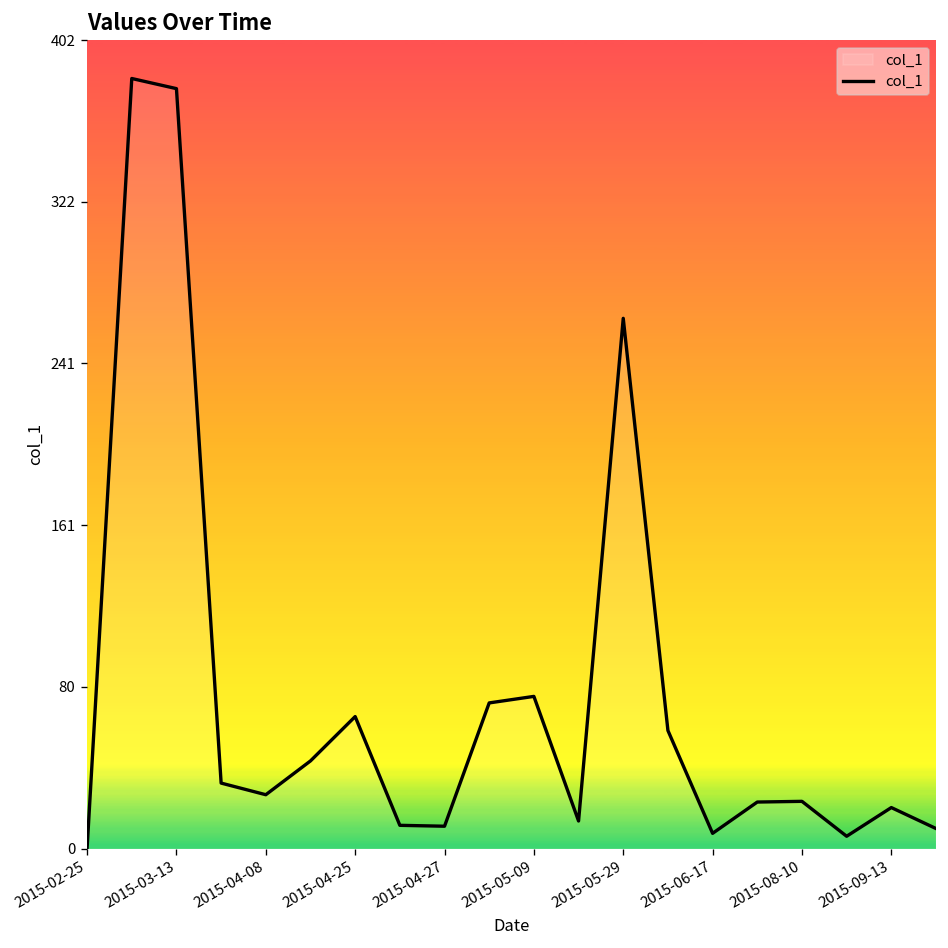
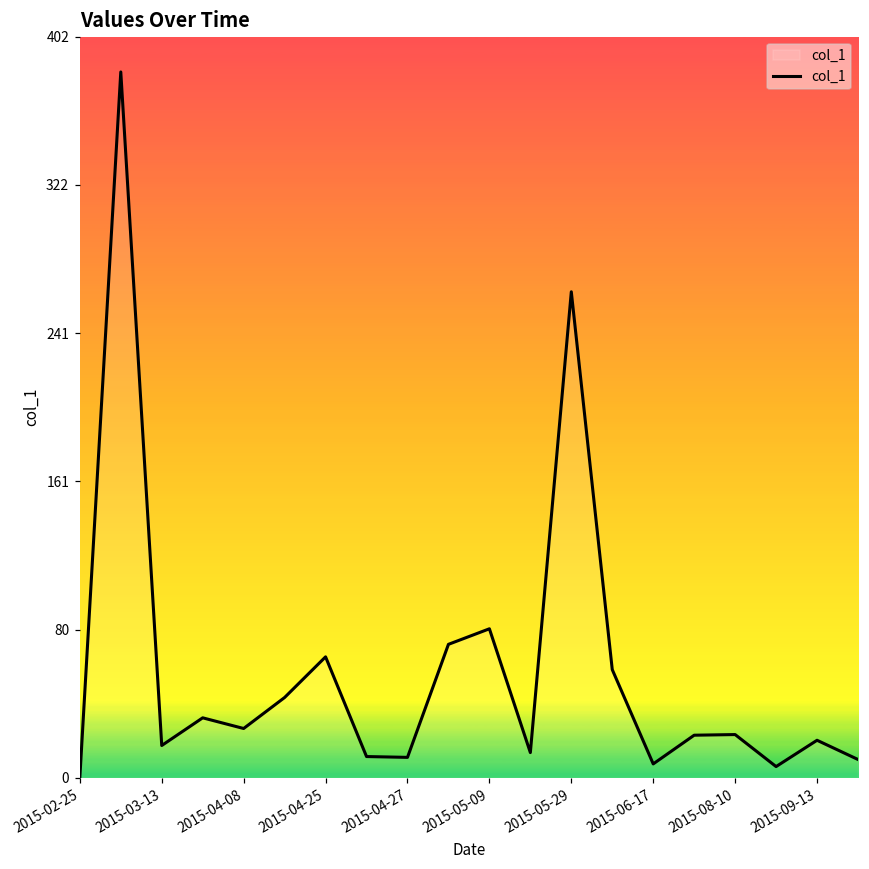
2015-03-13: 379 -> 18
2015-05-09: 76 -> 81
